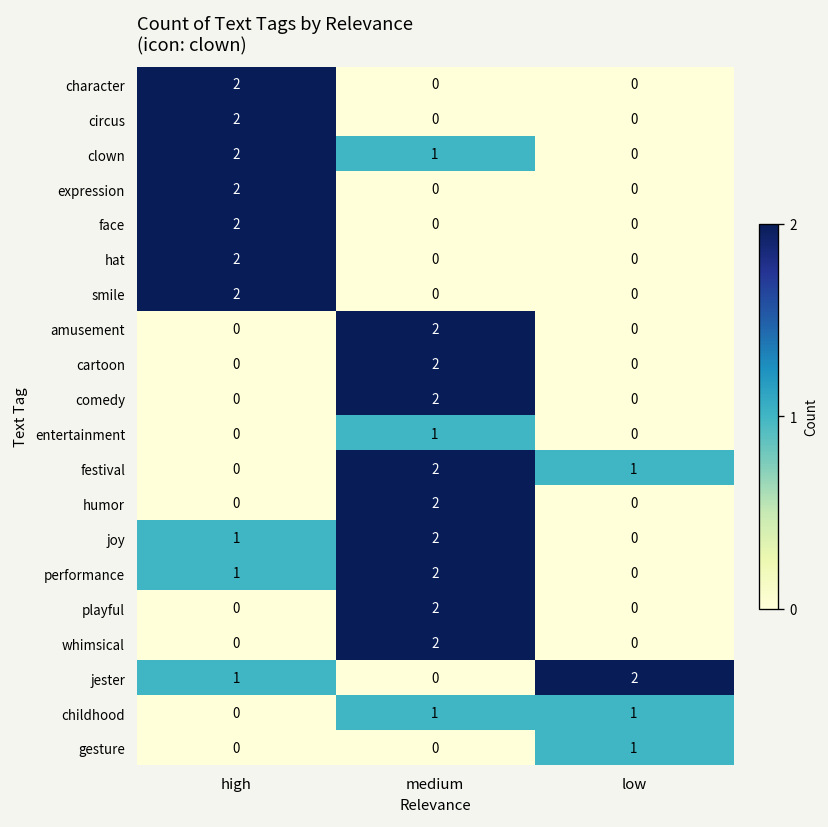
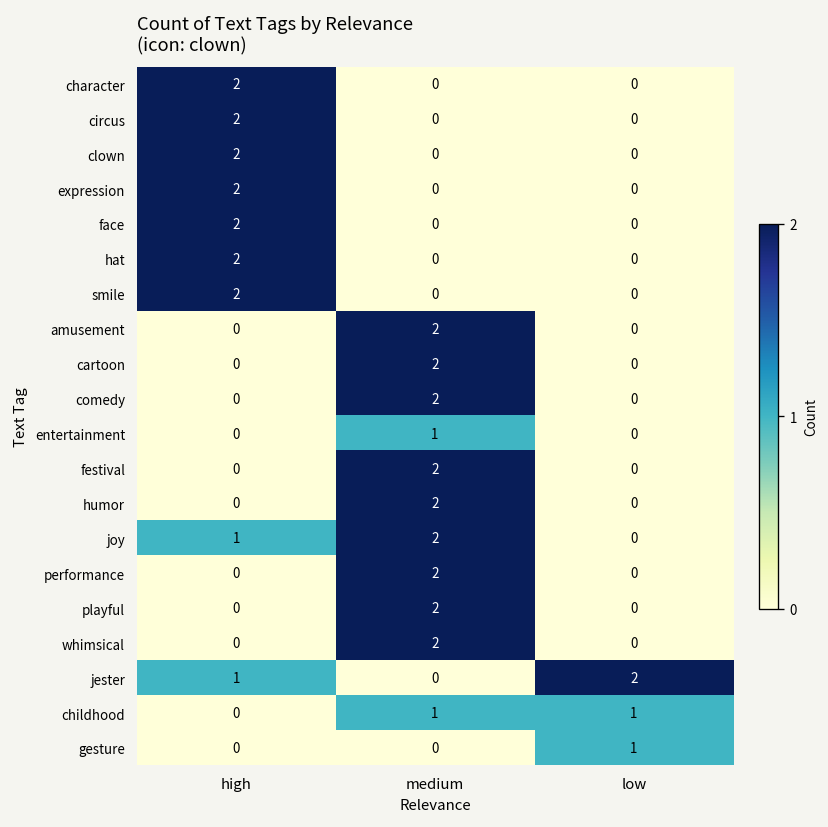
clown, medium: 1 -> 0
festival, low: 1 -> 0
performance, high: 1 -> 0
